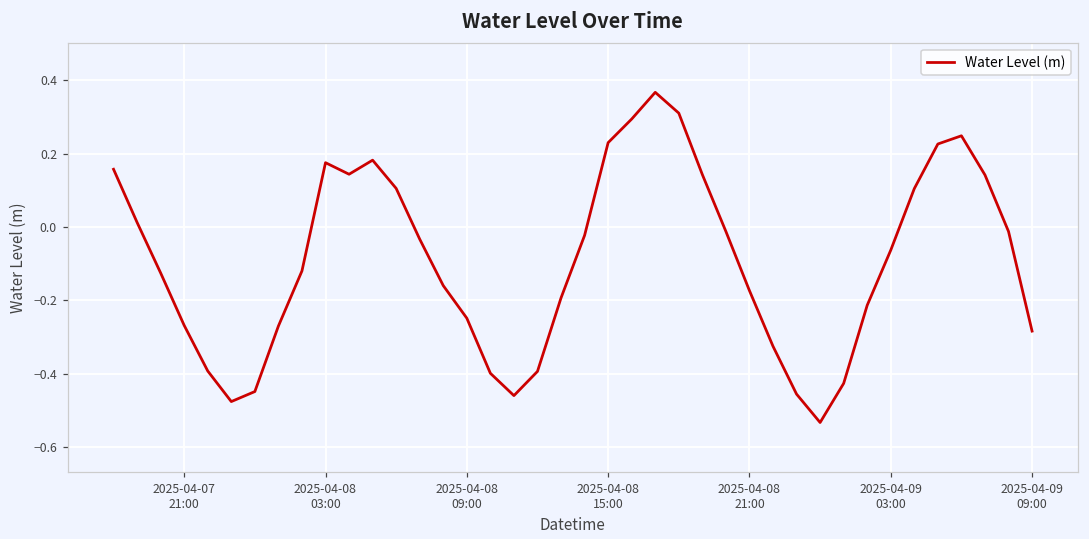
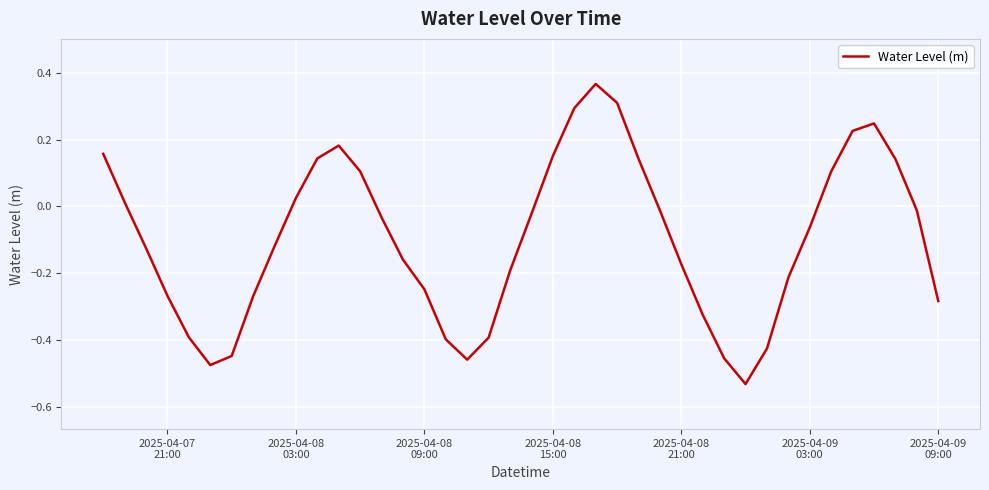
2025-04-08 03:00: 0.18 -> 0.03
2025-04-08 15:00: 0.23 -> 0.15
